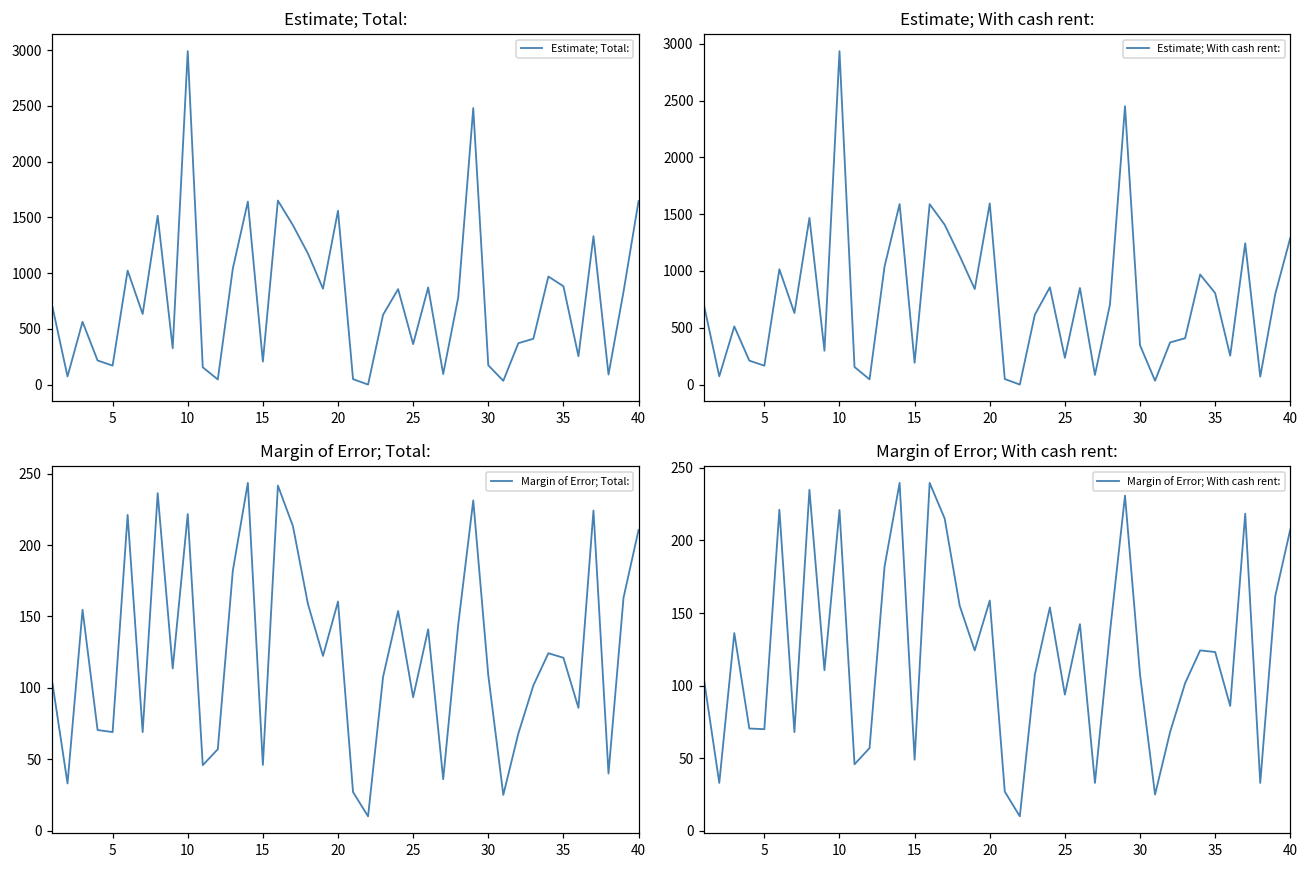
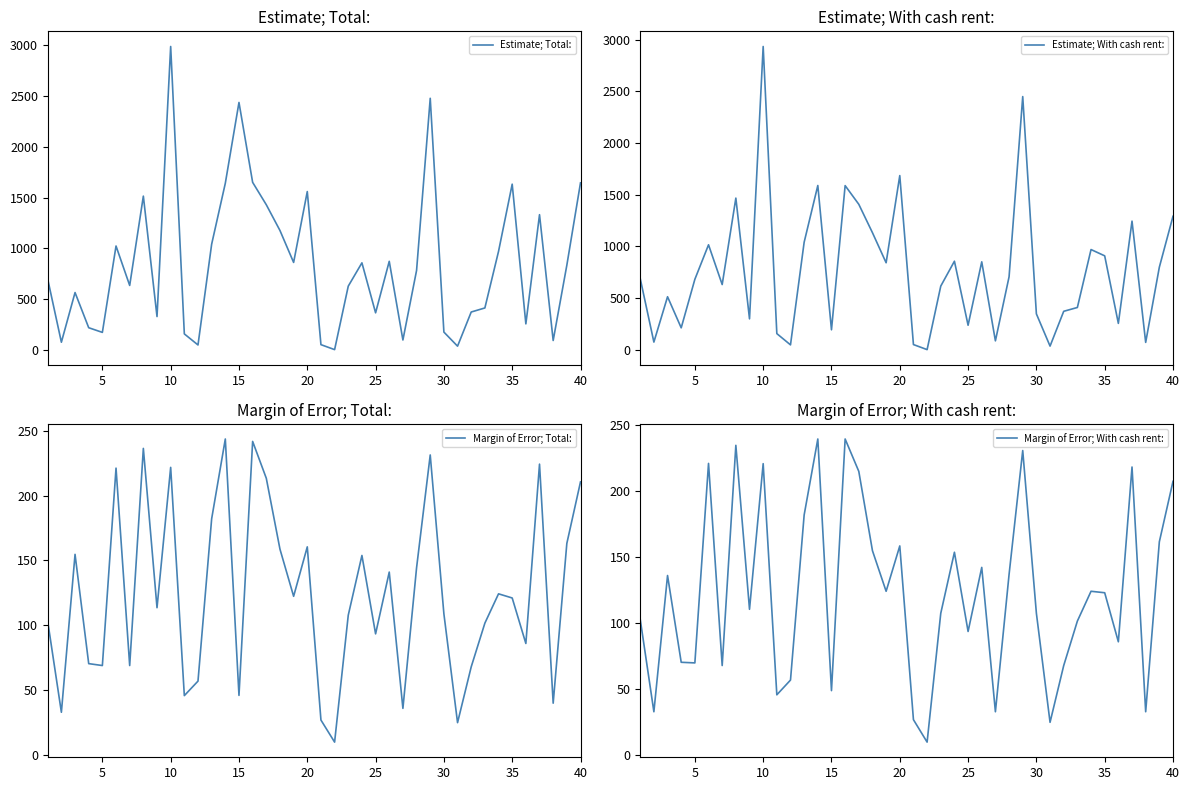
Estimate; Total:, 15: 210 -> 2440
Estimate; Total:, 35: 880 -> 1630
Estimate; With cash rent:, 5: 170 -> 680
Estimate; With cash rent:, 20: 1600 -> 1690
Estimate; With cash rent:, 35: 810 -> 910
